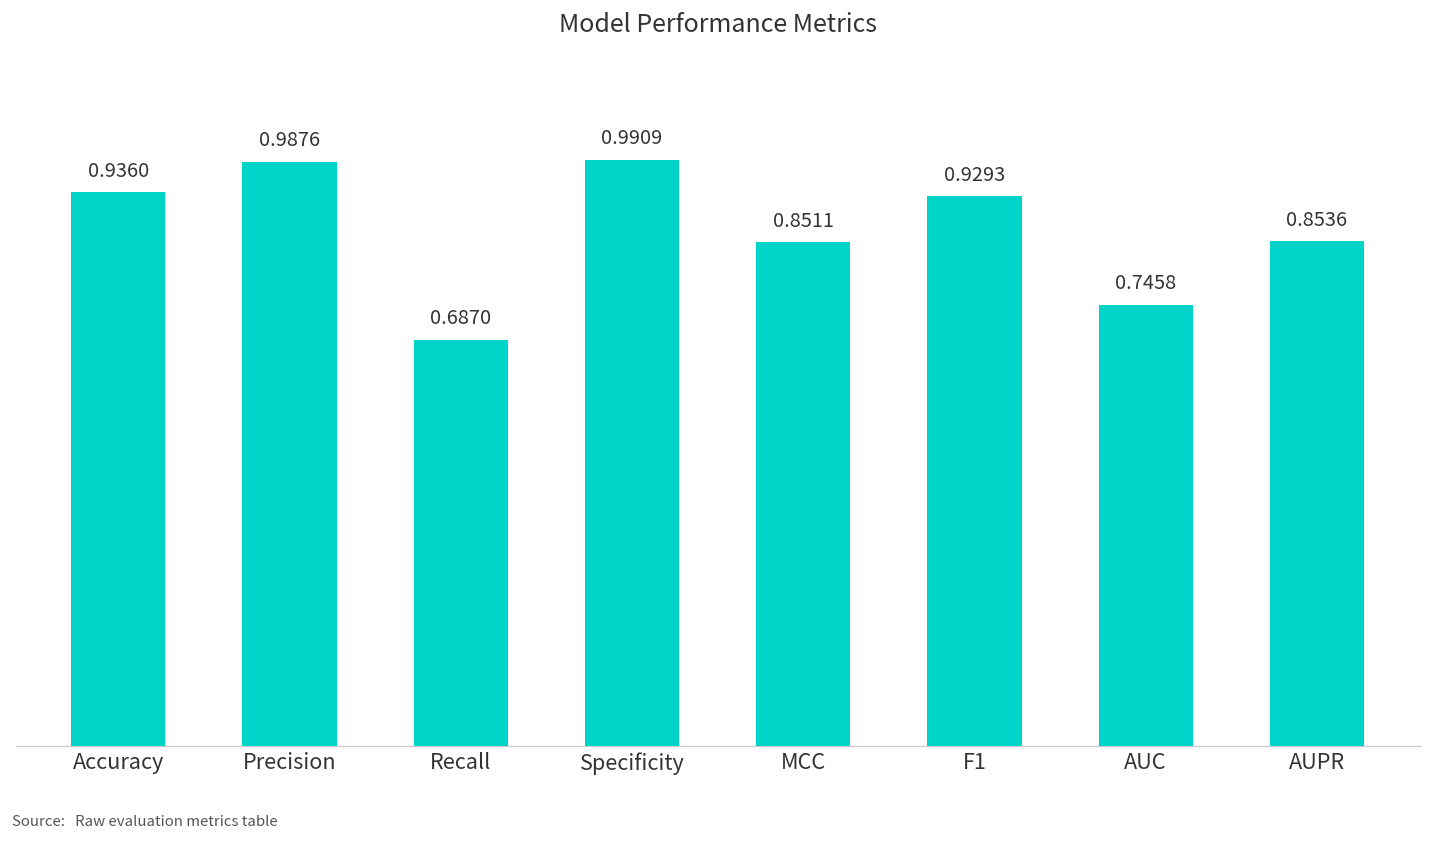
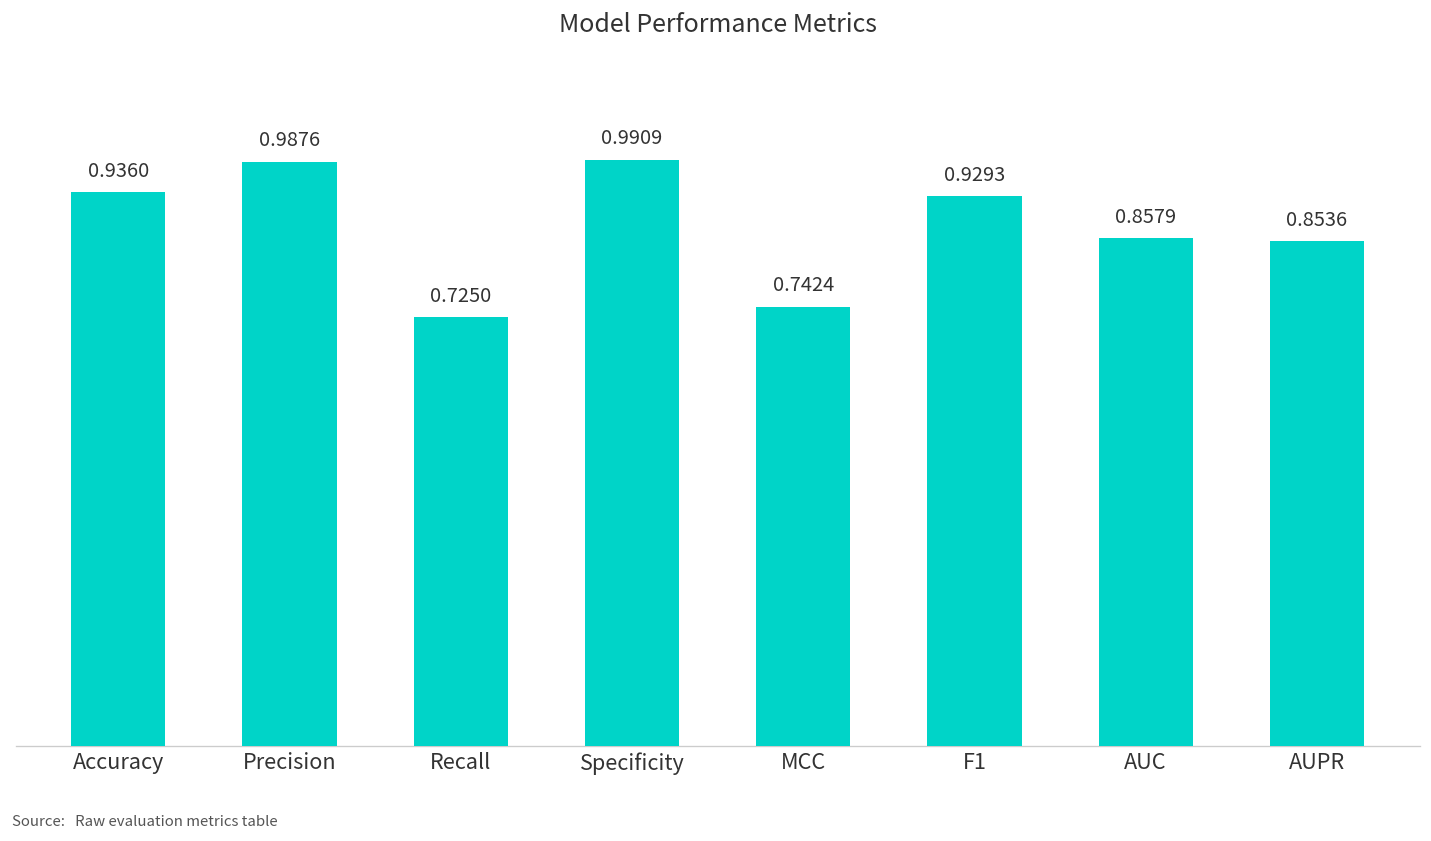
Recall: 0.6870 -> 0.7250
MCC: 0.8511 -> 0.7424
AUC: 0.7458 -> 0.8579
